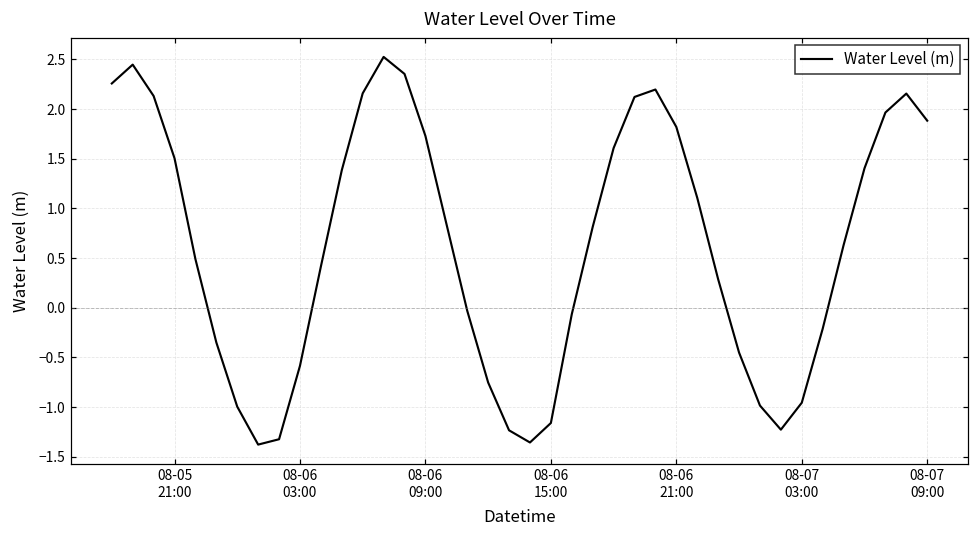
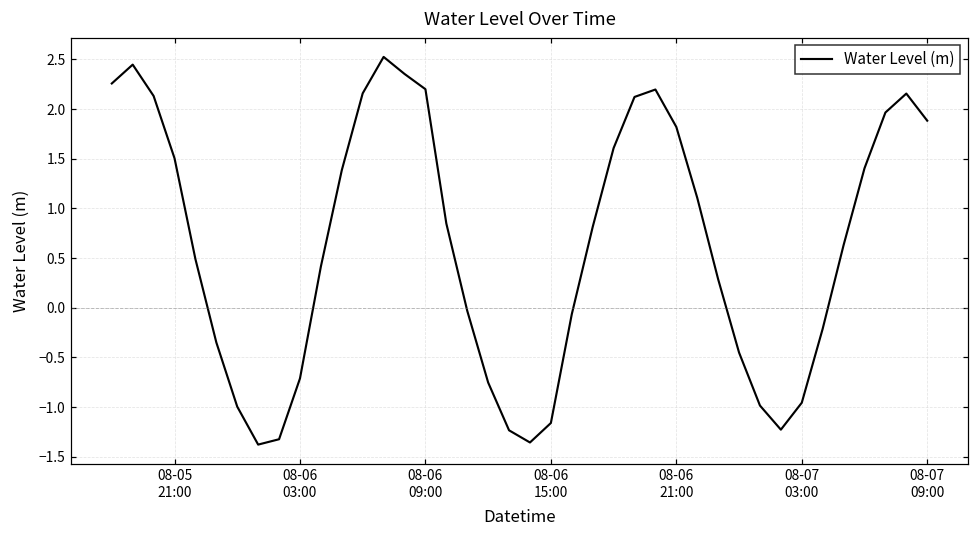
08-06 03:00: -0.6 -> -0.7
08-06 09:00: 1.7 -> 2.2
